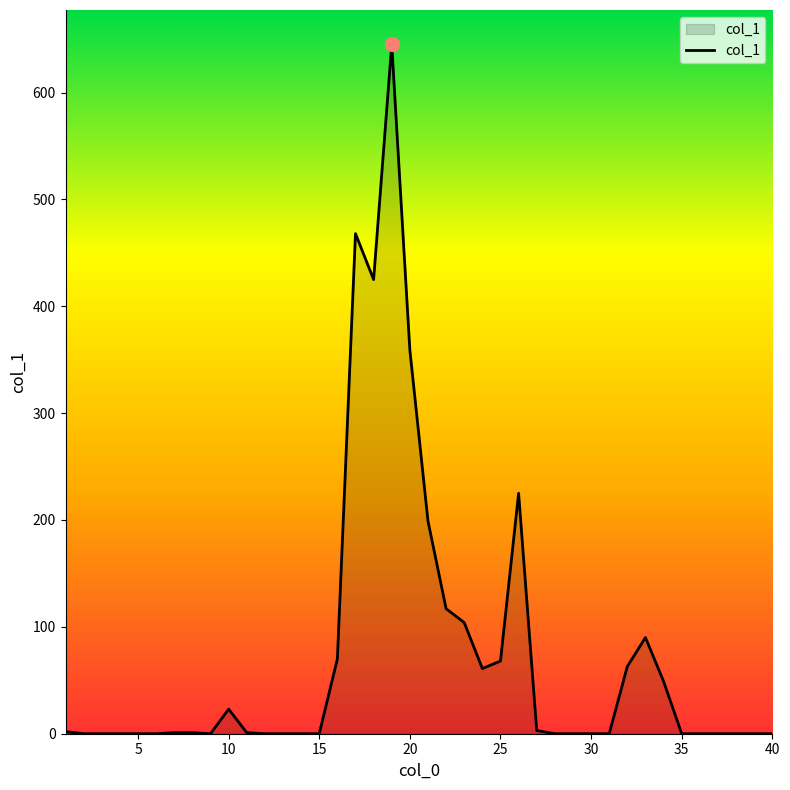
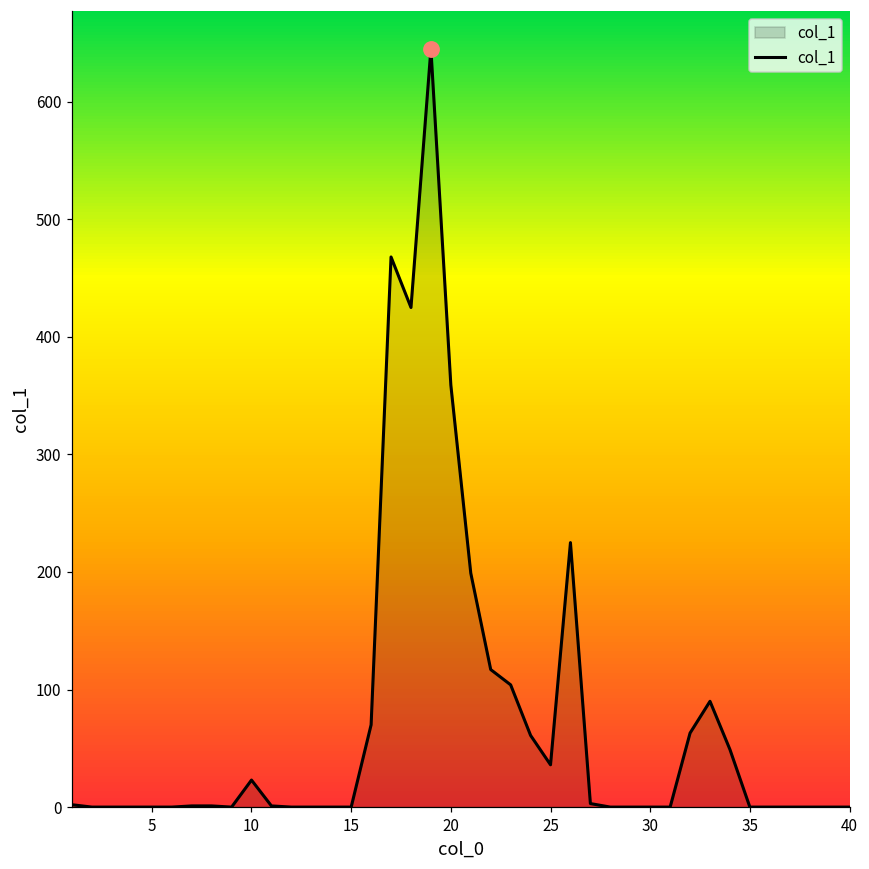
col_1, 25: 68 -> 36
